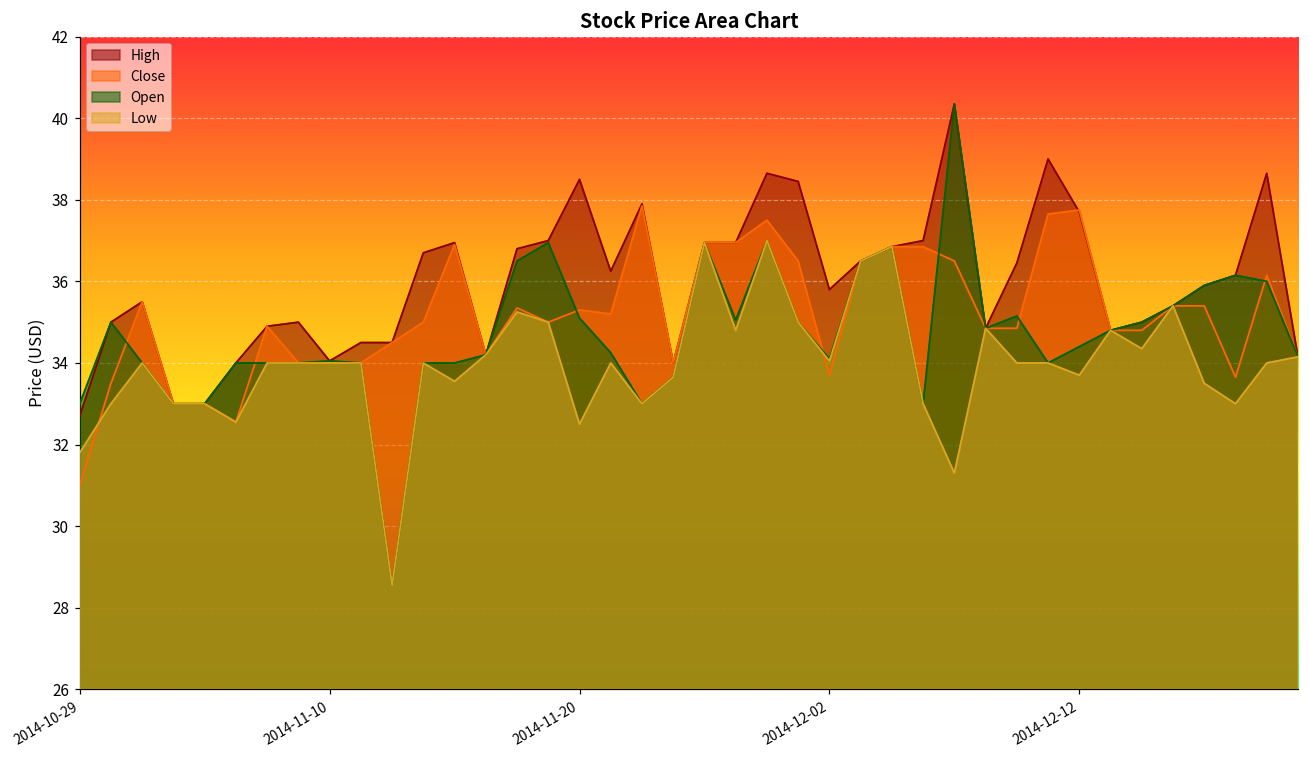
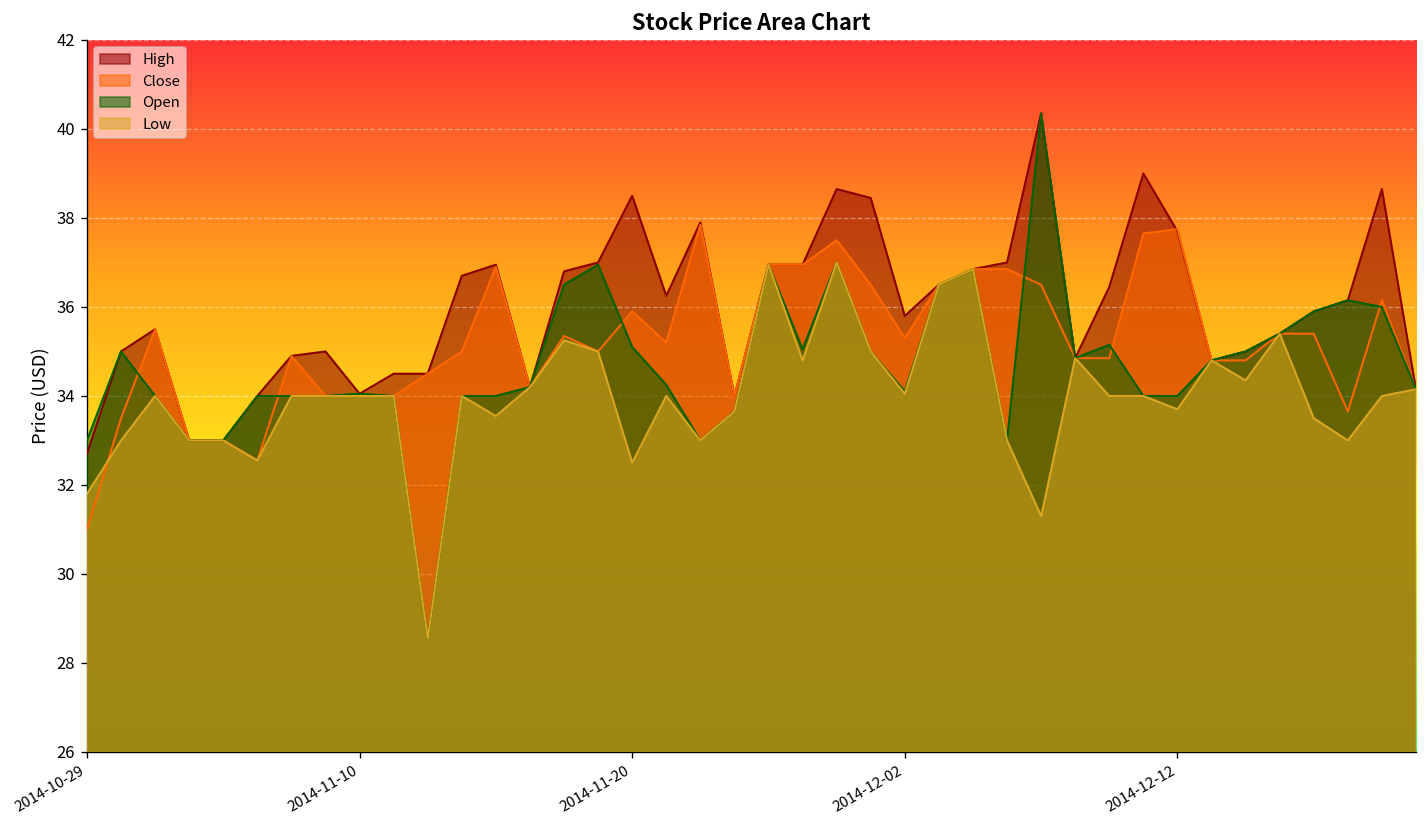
Close, 2014-11-20: 35.3 -> 35.9
Close, 2014-12-02: 33.7 -> 35.3
Open, 2014-12-12: 34.4 -> 34.0
